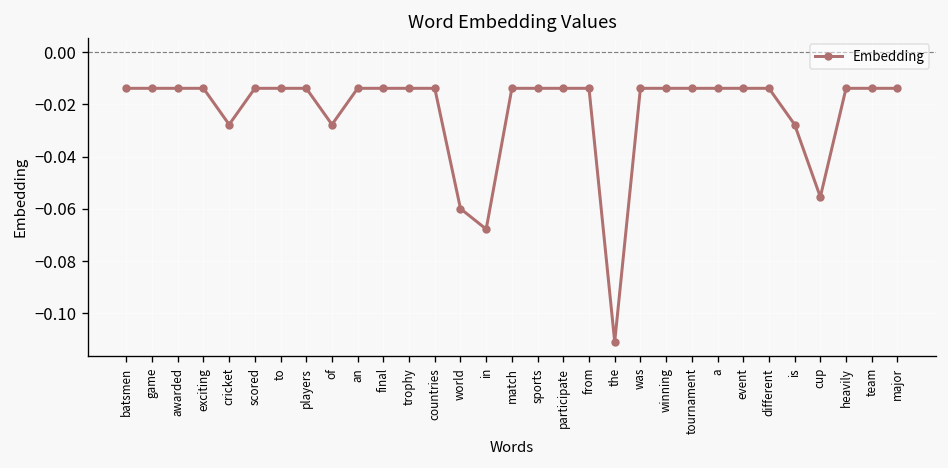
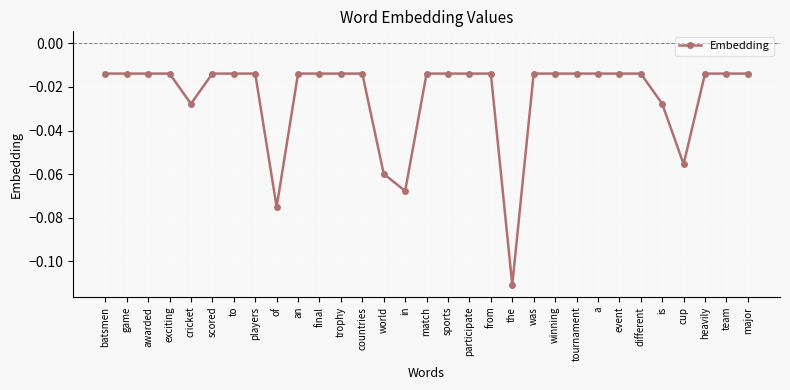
of: -0.028 -> -0.075
